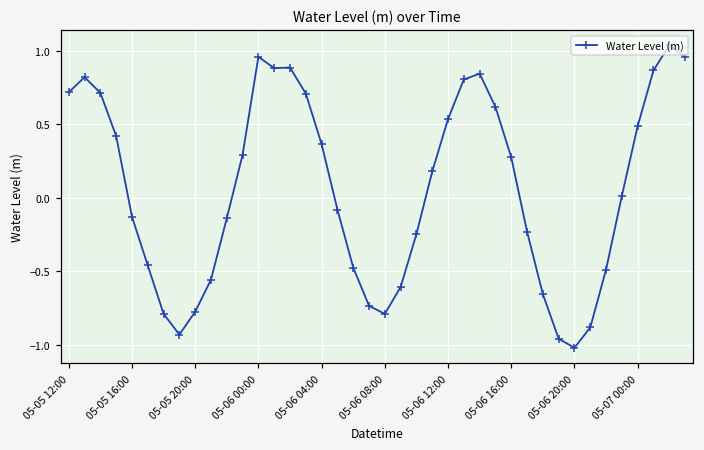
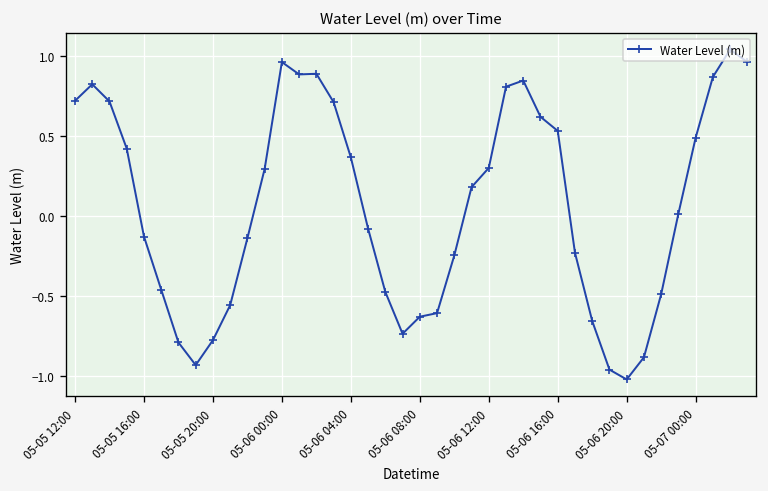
05-06 08:00: -0.79 -> -0.63
05-06 12:00: 0.54 -> 0.30
05-06 16:00: 0.28 -> 0.53
